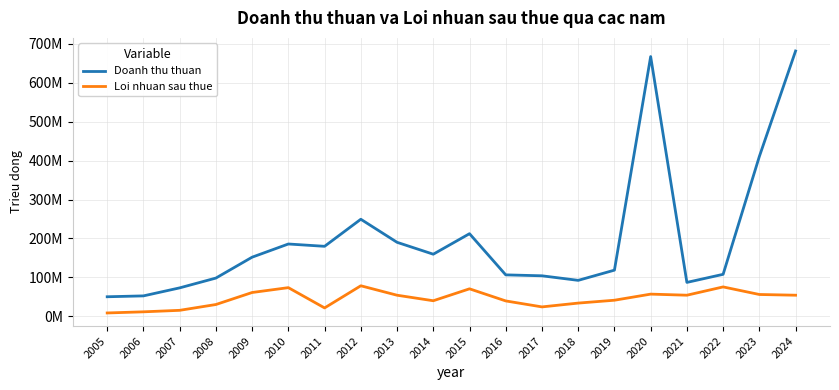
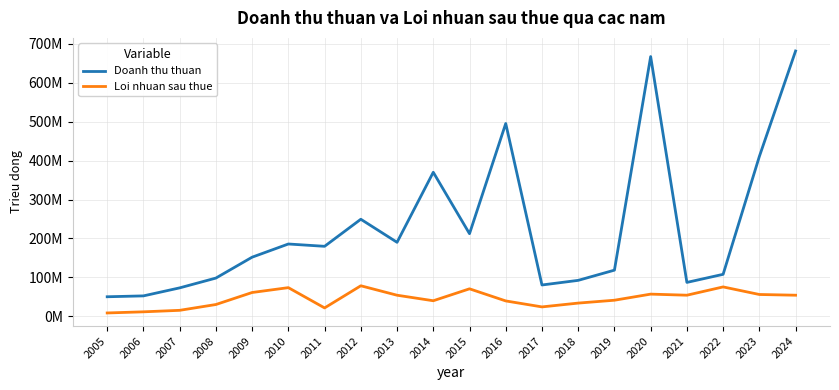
Doanh thu thuan, 2014: 160000000 -> 370000000
Doanh thu thuan, 2016: 110000000 -> 500000000
Doanh thu thuan, 2017: 100000000 -> 80000000
